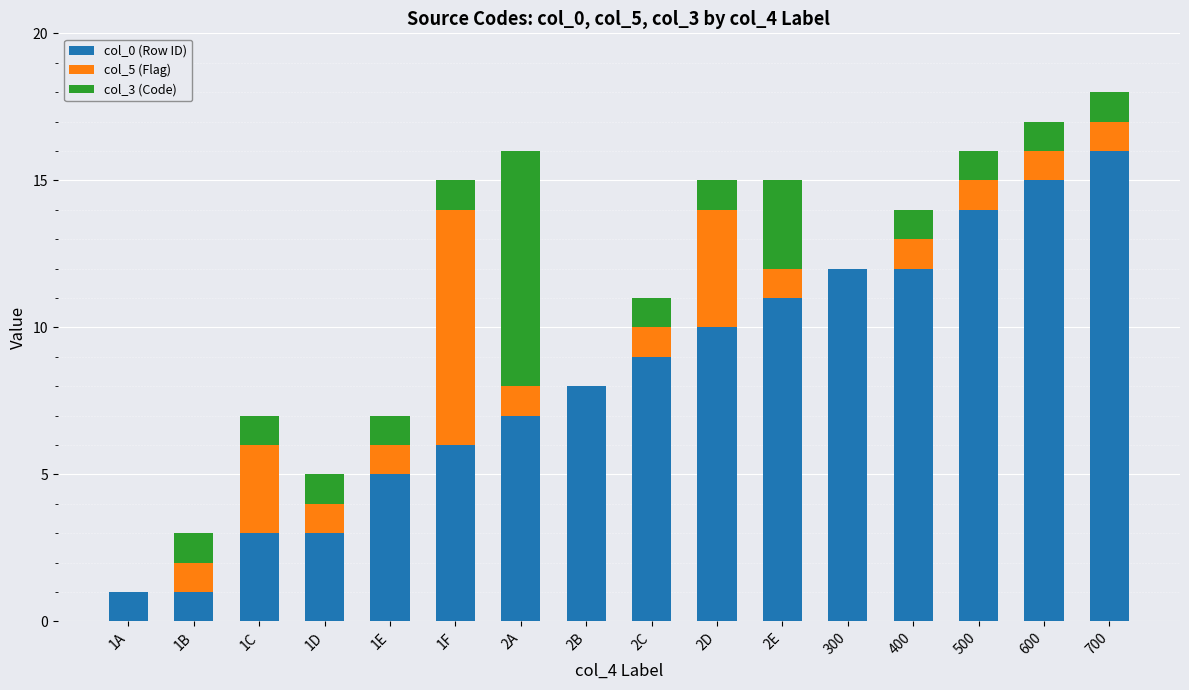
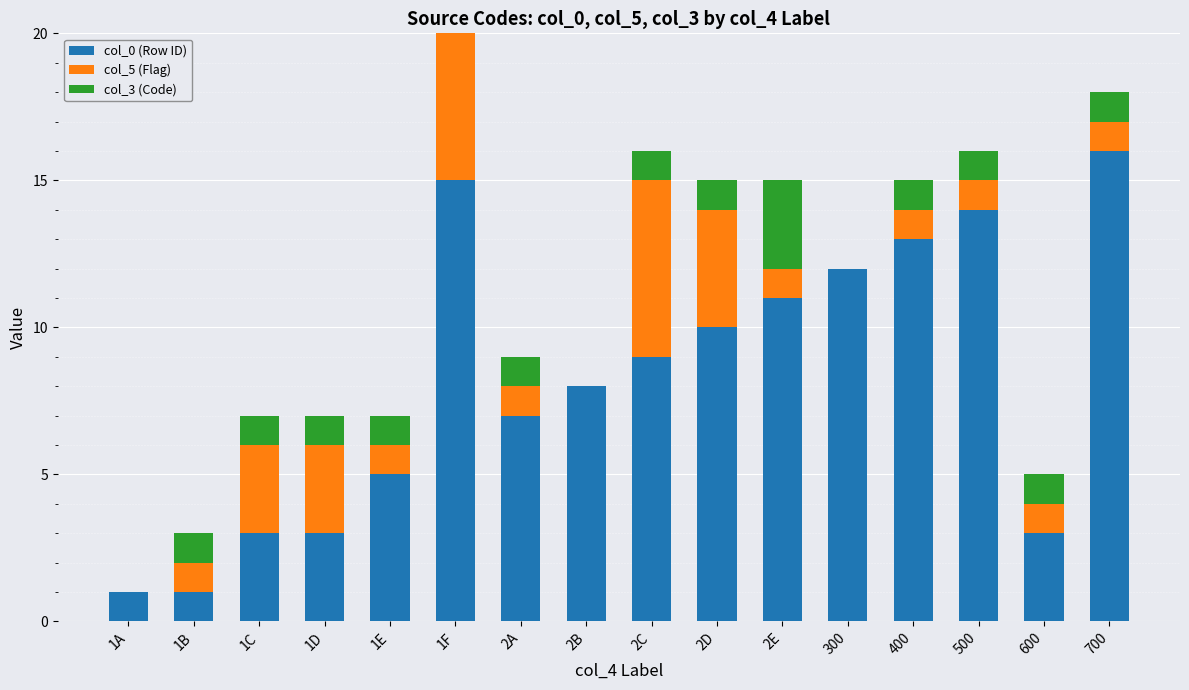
col_5 (Flag), 1D: 1 -> 3
col_0 (Row ID), 1F: 6 -> 15
col_3 (Code), 2A: 8 -> 1
col_5 (Flag), 2C: 1 -> 6
col_0 (Row ID), 400: 12 -> 13
col_0 (Row ID), 600: 15 -> 3
